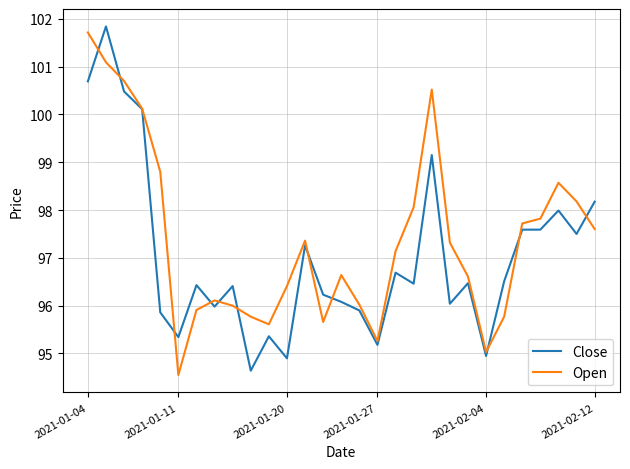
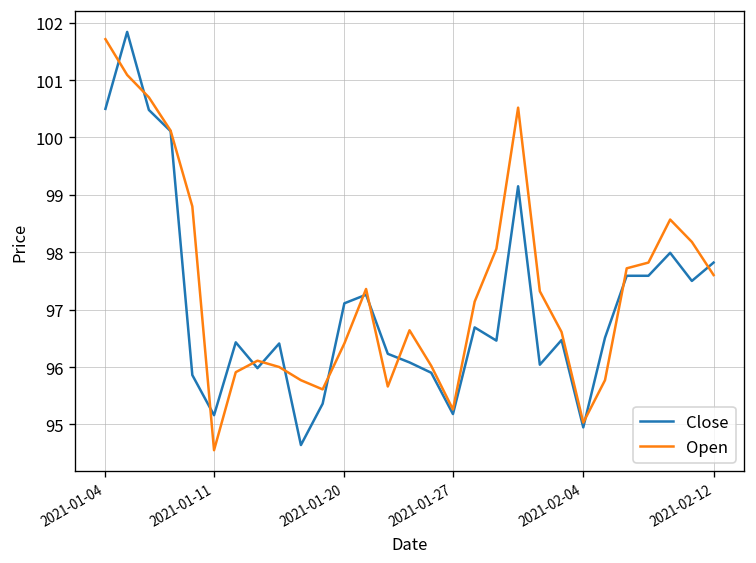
Close, 2021-01-04: 100.7 -> 100.5
Close, 2021-01-11: 95.3 -> 95.2
Close, 2021-01-20: 94.9 -> 97.1
Close, 2021-02-12: 98.2 -> 97.8
